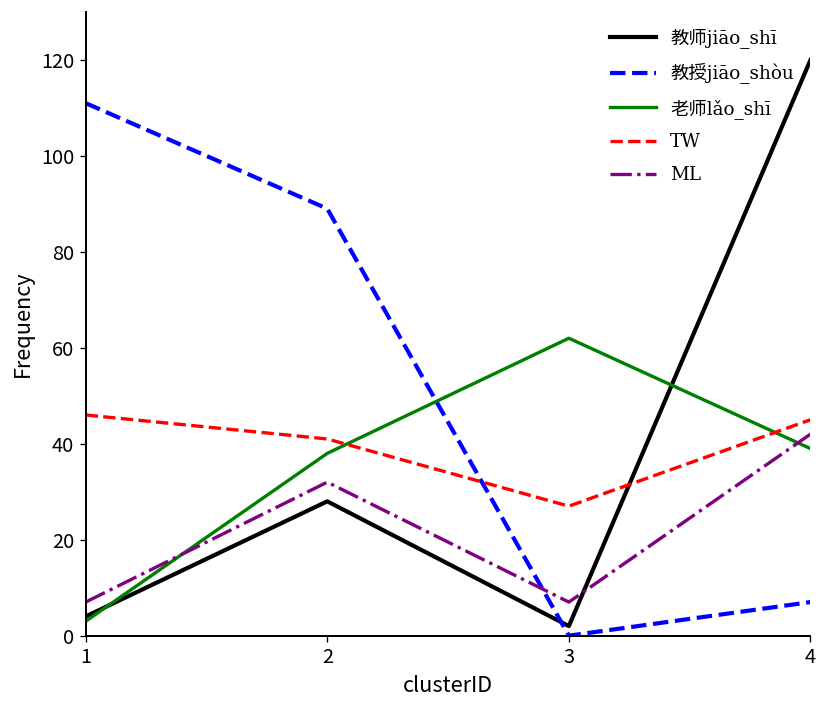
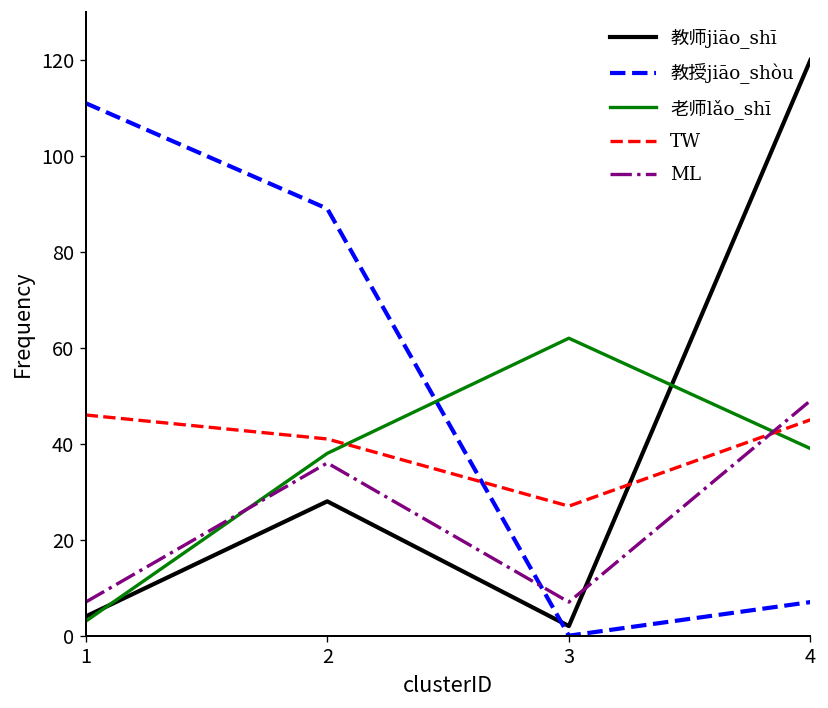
ML, 2: 32 -> 36
ML, 4: 42 -> 49
